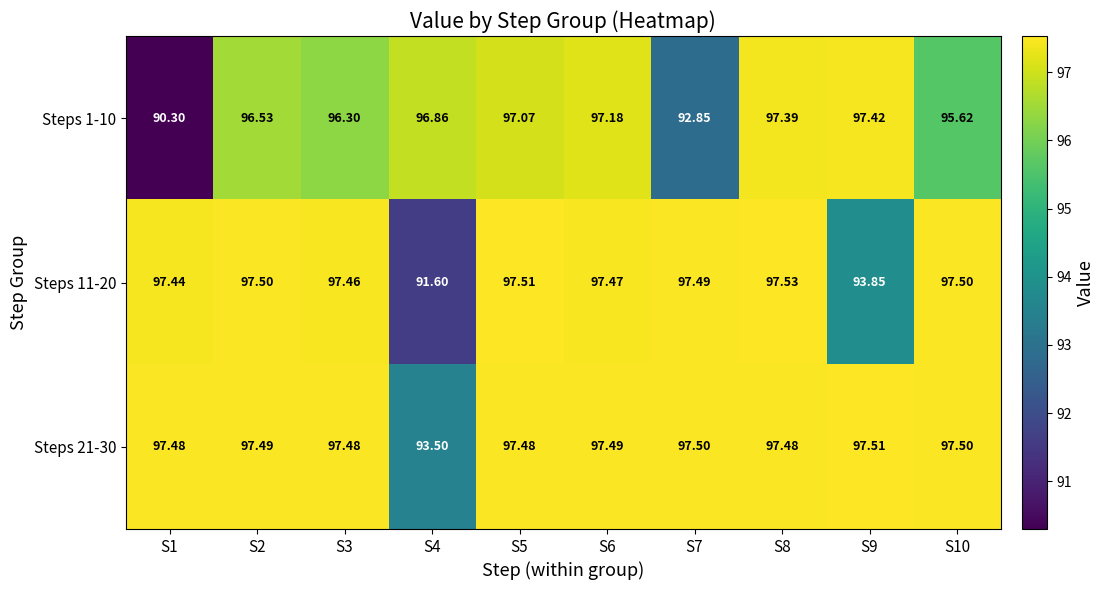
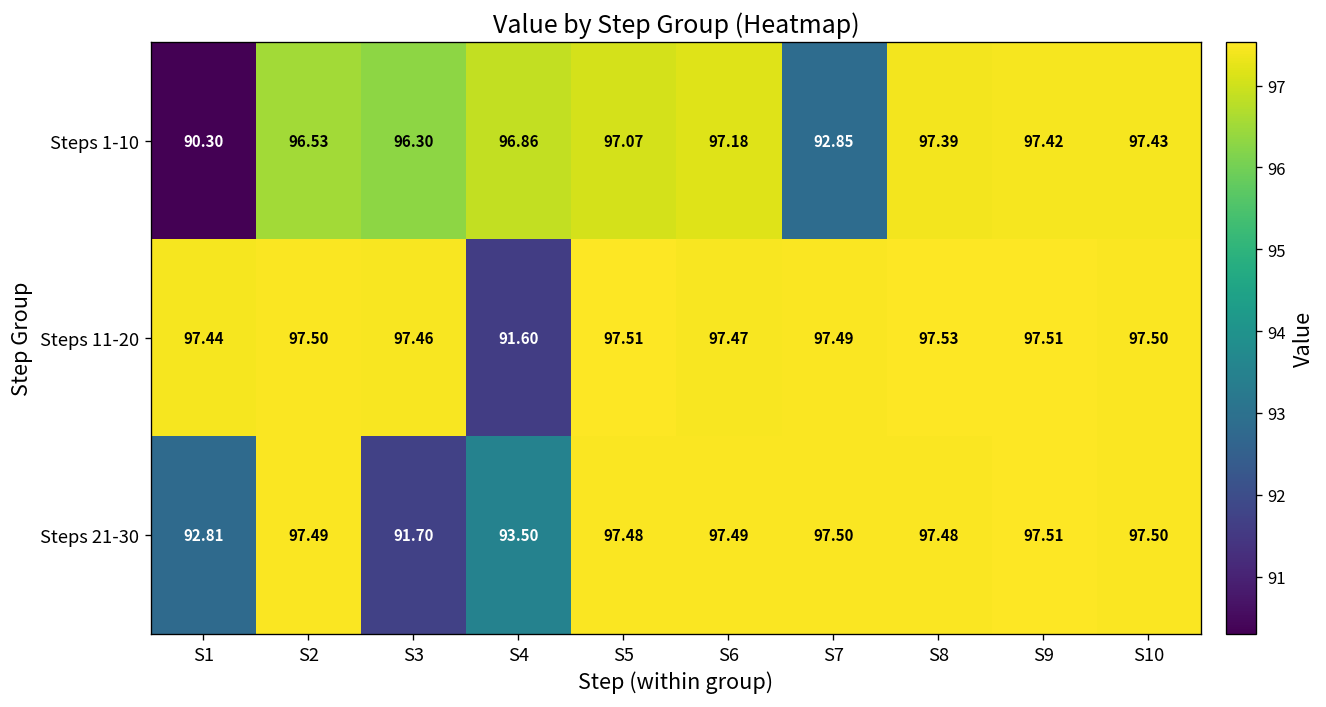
Steps 1-10, S10: 95.62 -> 97.43
Steps 11-20, S9: 93.85 -> 97.51
Steps 21-30, S1: 97.48 -> 92.81
Steps 21-30, S3: 97.48 -> 91.70
